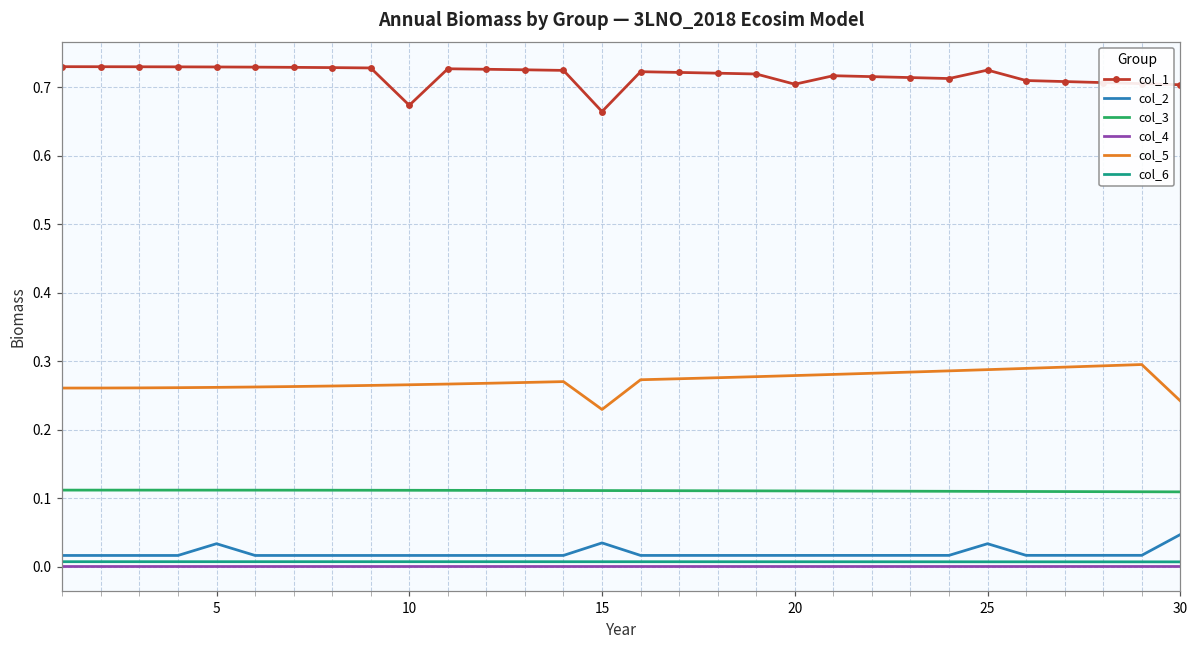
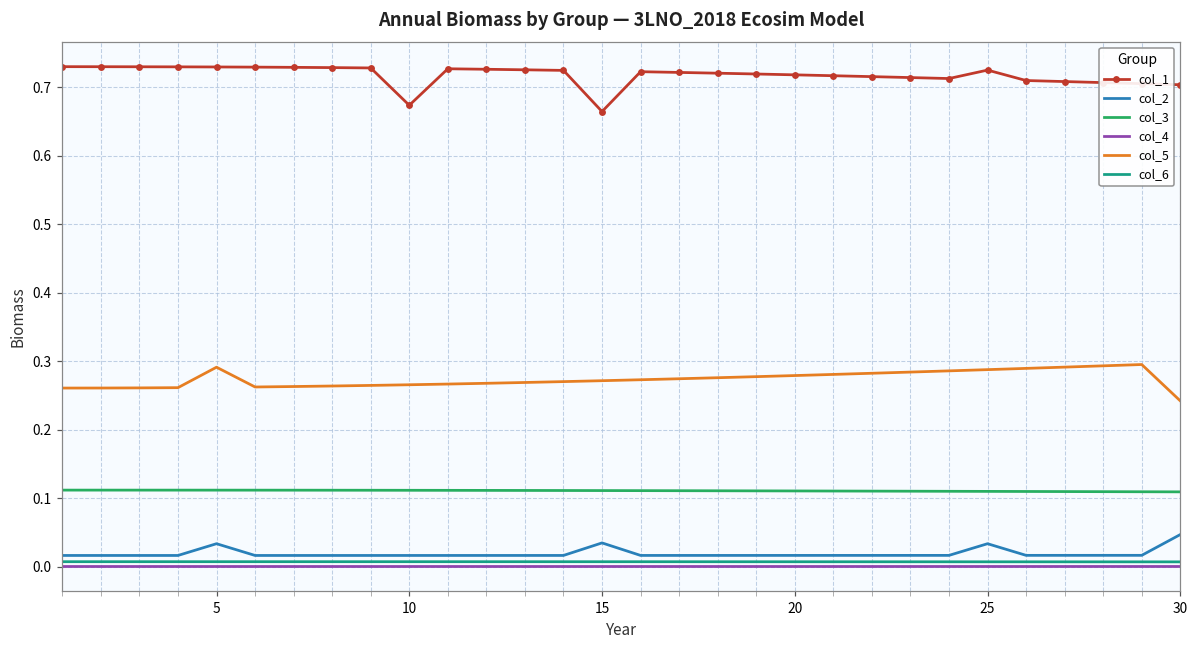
col_5, 5: 0.26 -> 0.29
col_5, 15: 0.23 -> 0.27
col_1, 20: 0.70 -> 0.72
